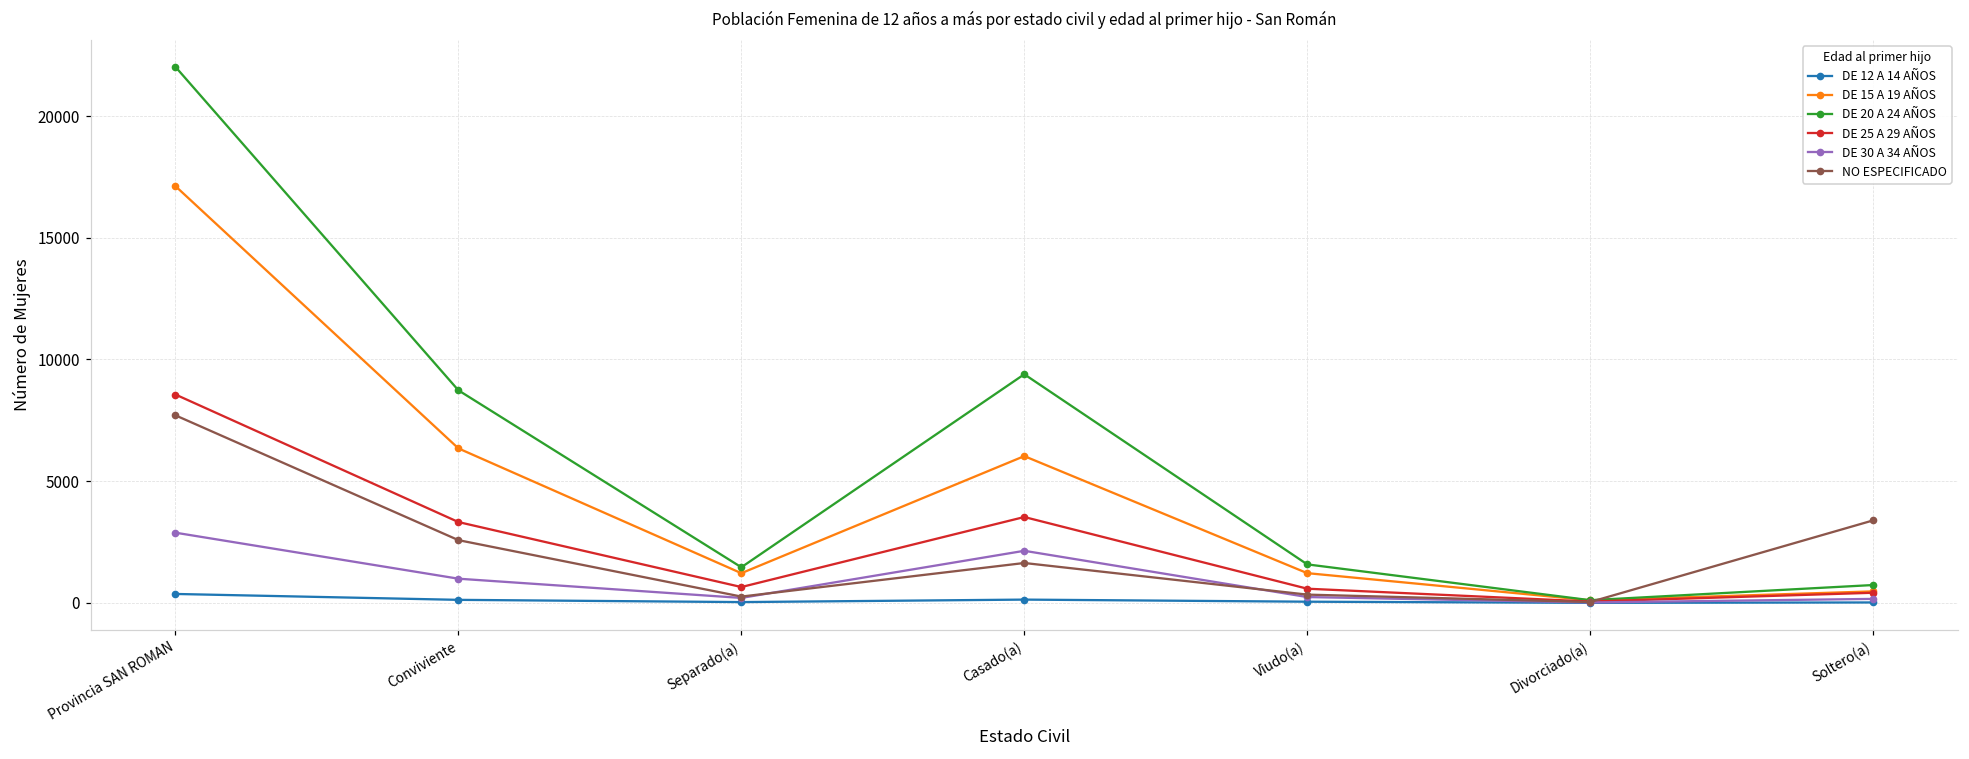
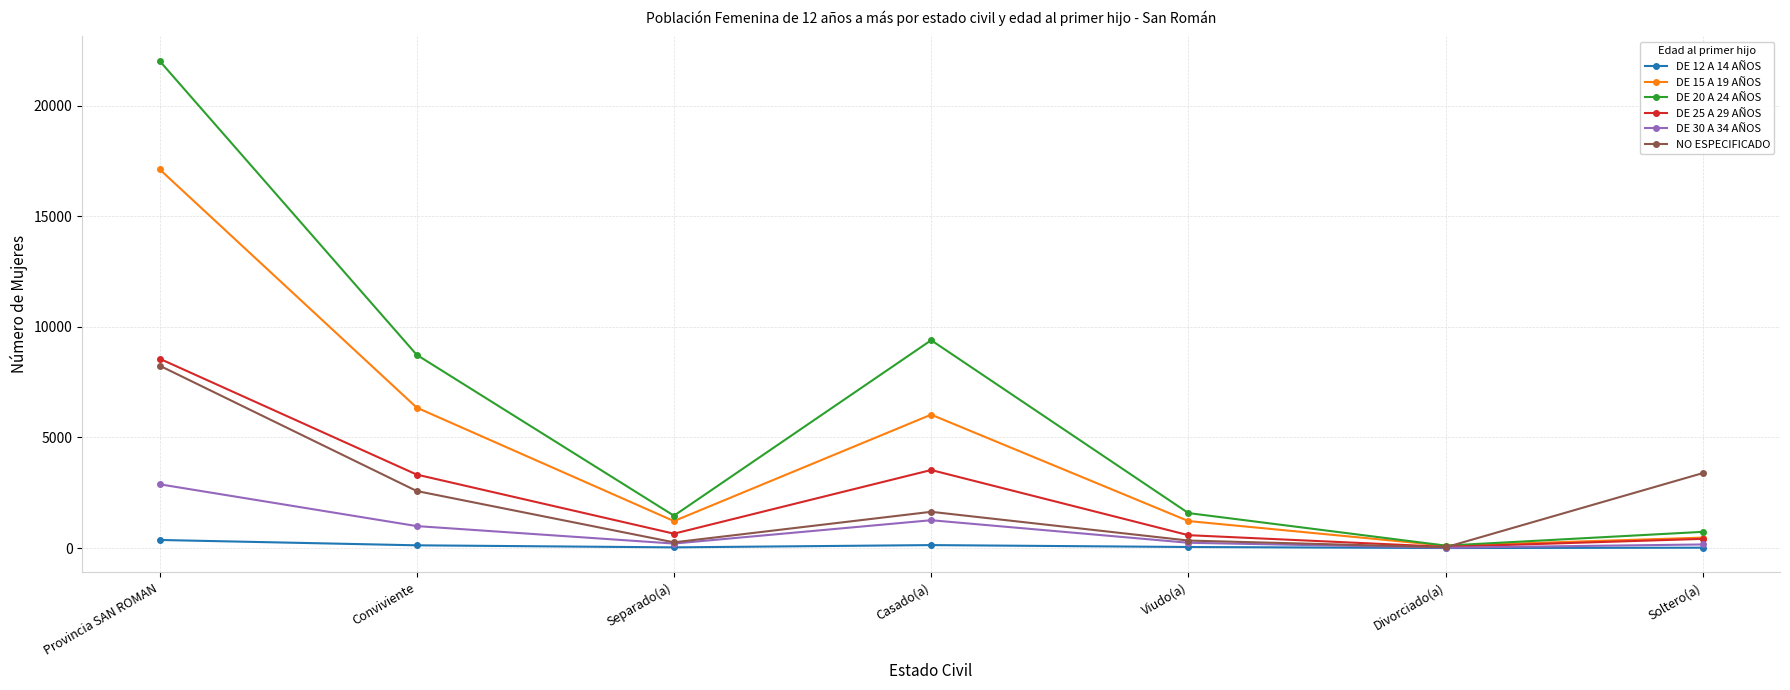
NO ESPECIFICADO, Provincia SAN ROMAN: 7700 -> 8200
DE 30 A 34 AÑOS, Casado(a): 2100 -> 1300
